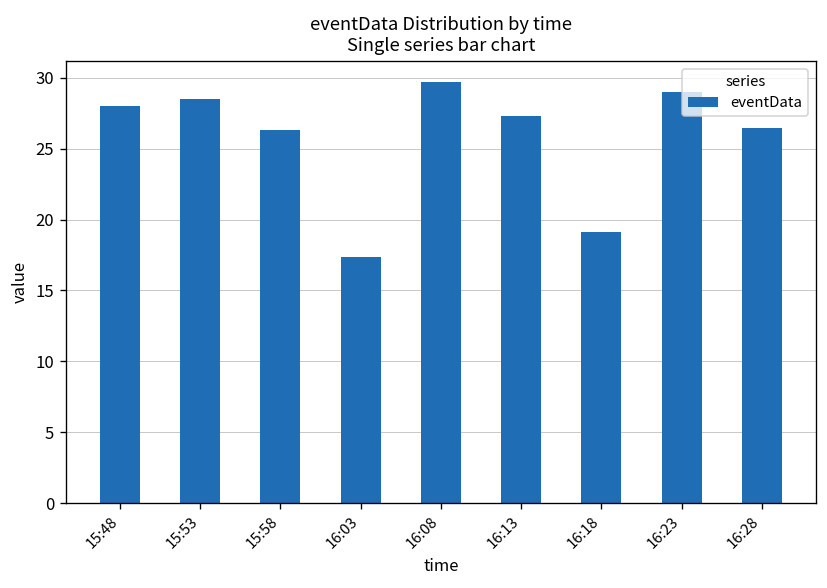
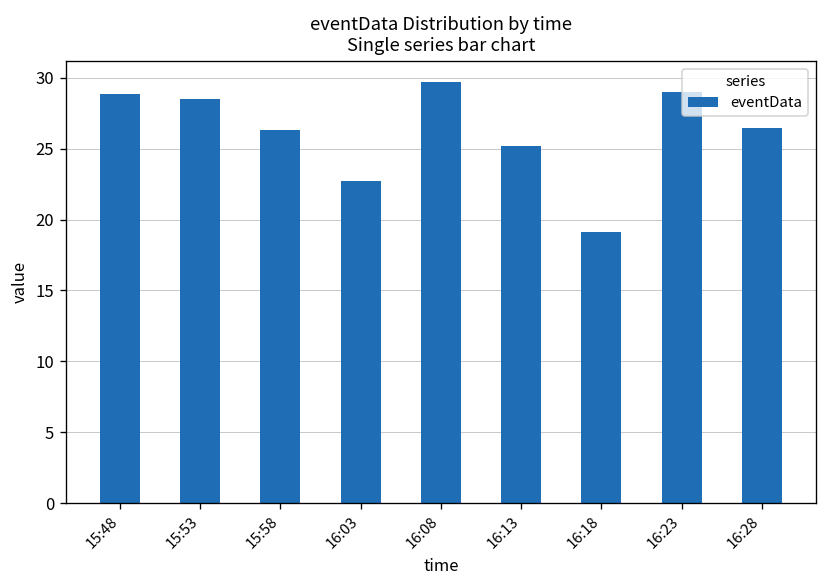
15:48: 28.0 -> 28.8
16:03: 17.4 -> 22.7
16:13: 27.3 -> 25.2
